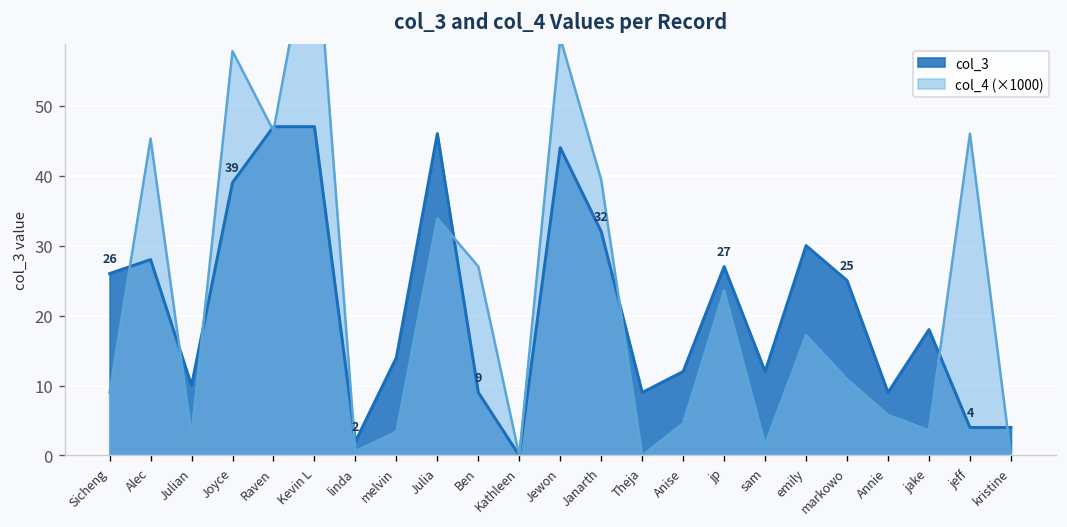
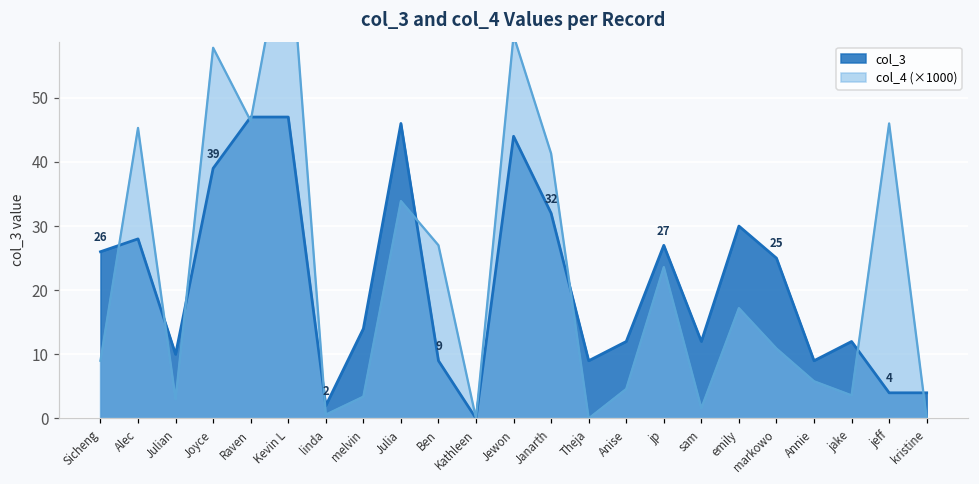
col_4 (×1000), Janarth: 39 -> 41
col_3, jake: 18 -> 12
